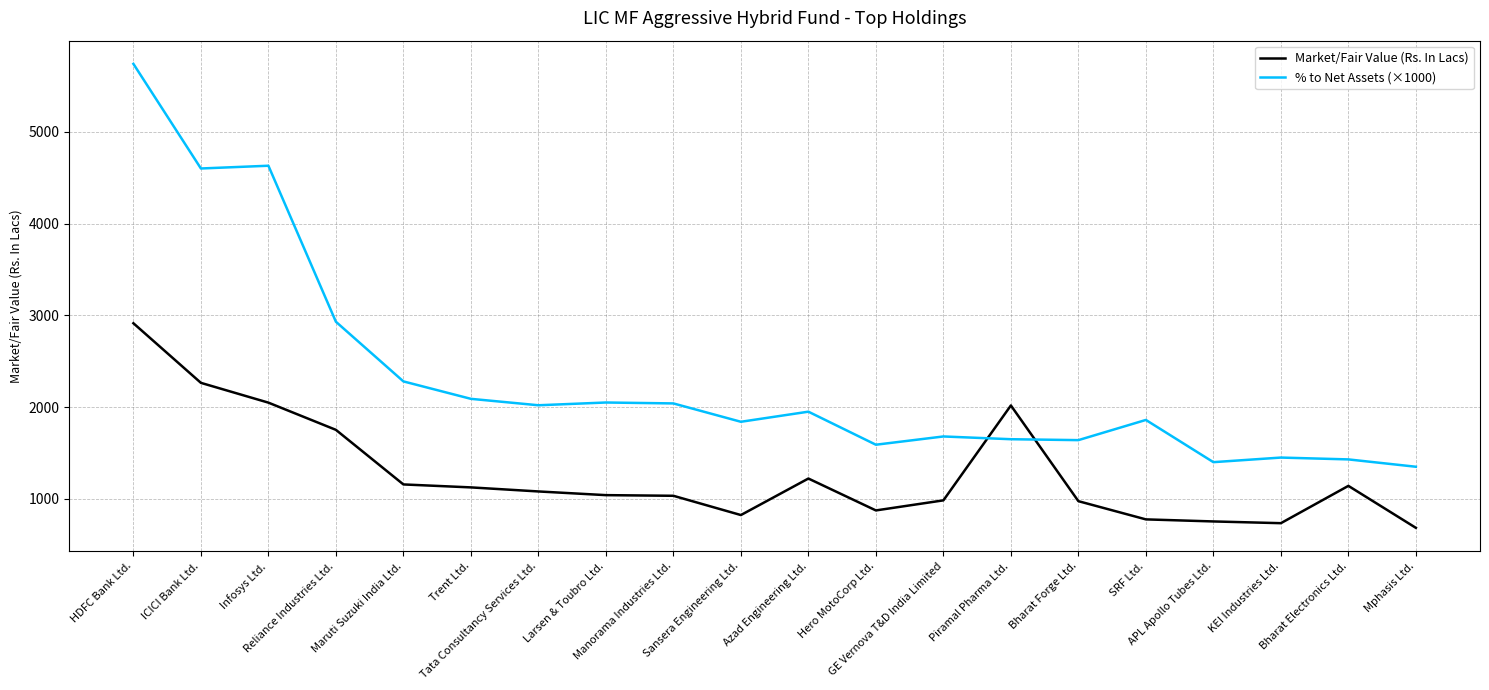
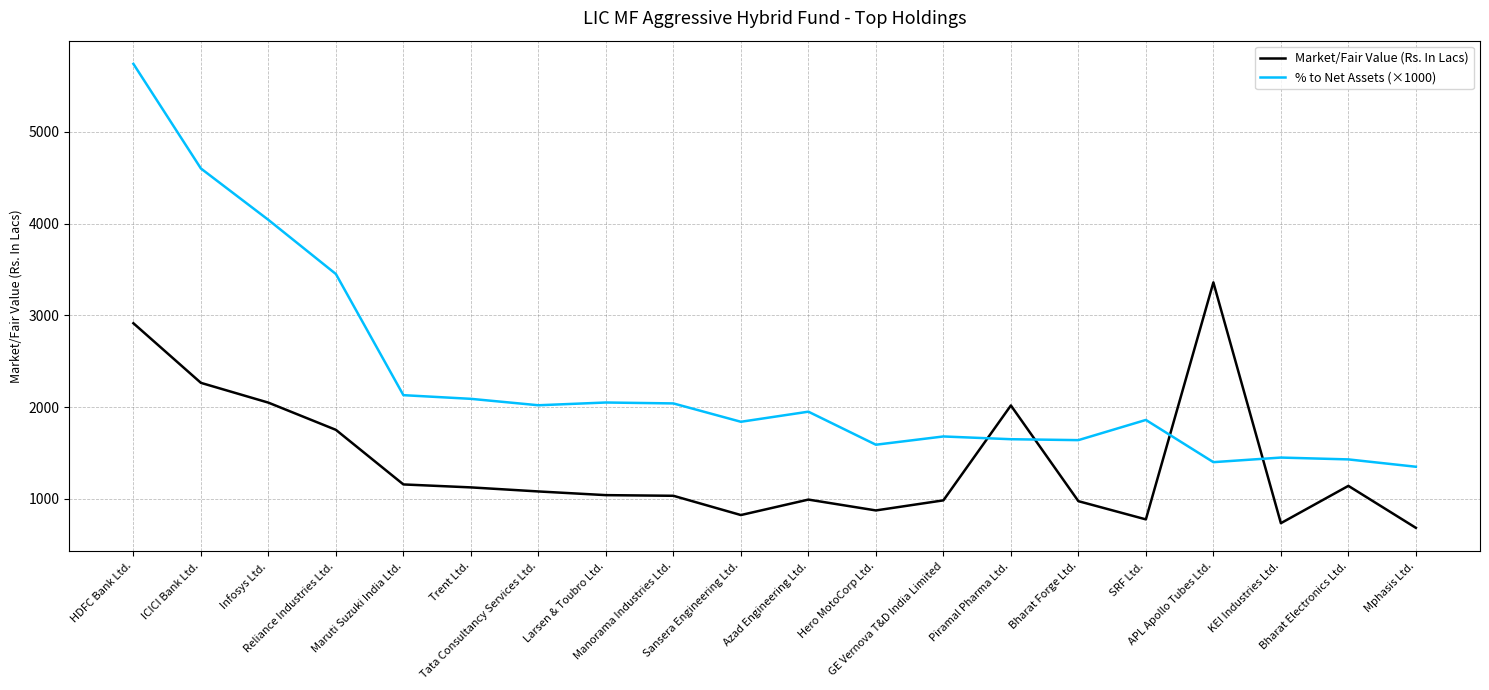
% to Net Assets (×1000), Infosys Ltd.: 4600 -> 4000
% to Net Assets (×1000), Reliance Industries Ltd.: 2900 -> 3500
% to Net Assets (×1000), Maruti Suzuki India Ltd.: 2300 -> 2100
Market/Fair Value (Rs. In Lacs), Azad Engineering Ltd.: 1200 -> 1000
Market/Fair Value (Rs. In Lacs), APL Apollo Tubes Ltd.: 800 -> 3400
